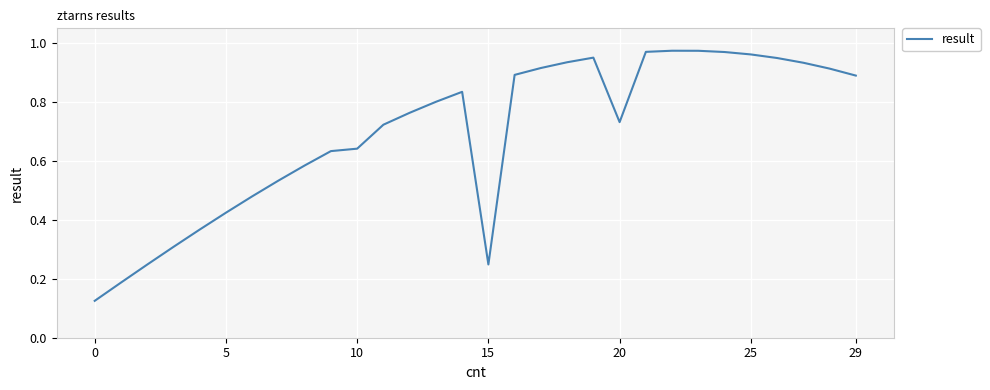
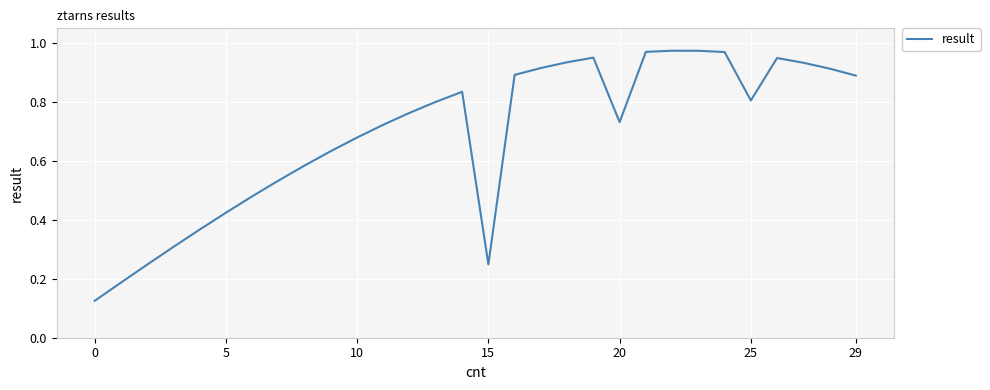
10: 0.64 -> 0.68
25: 0.96 -> 0.81
